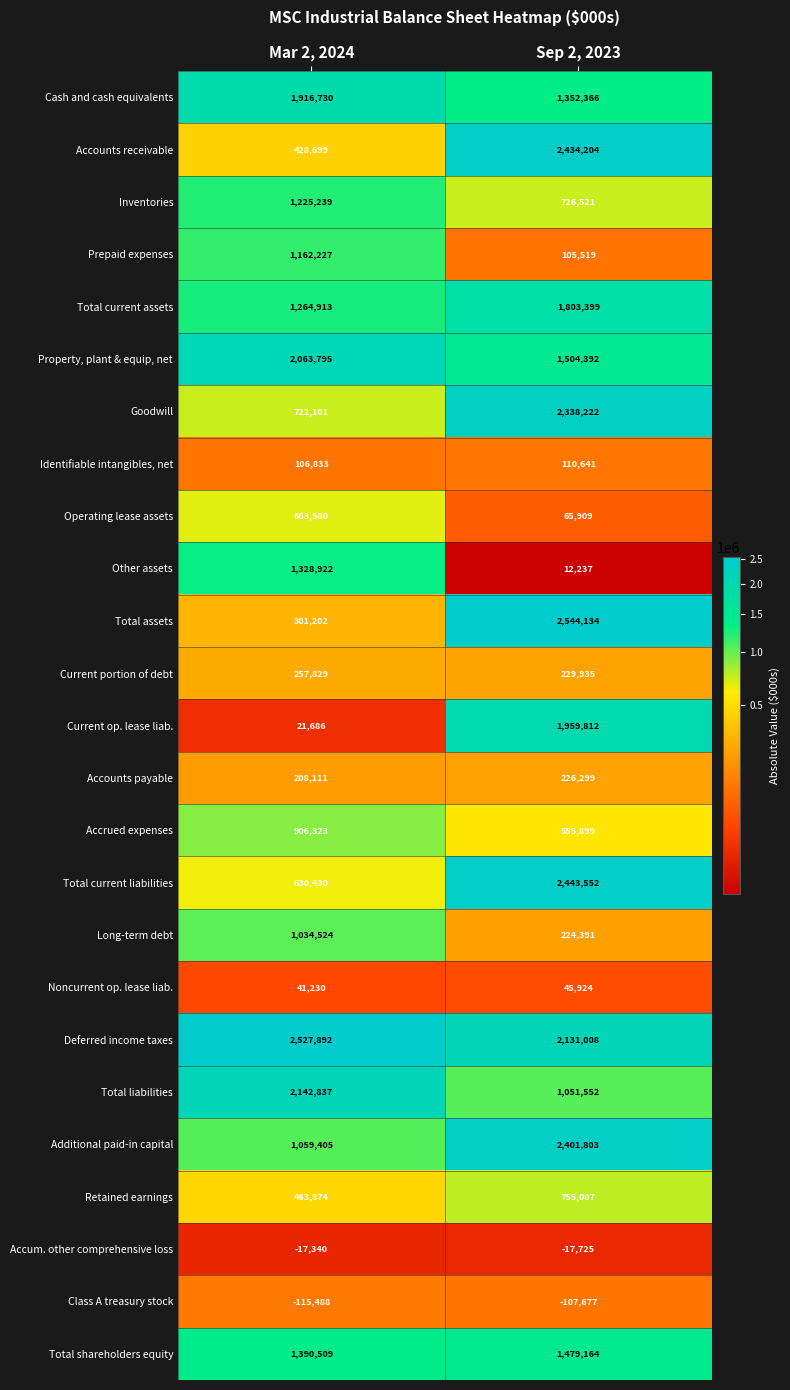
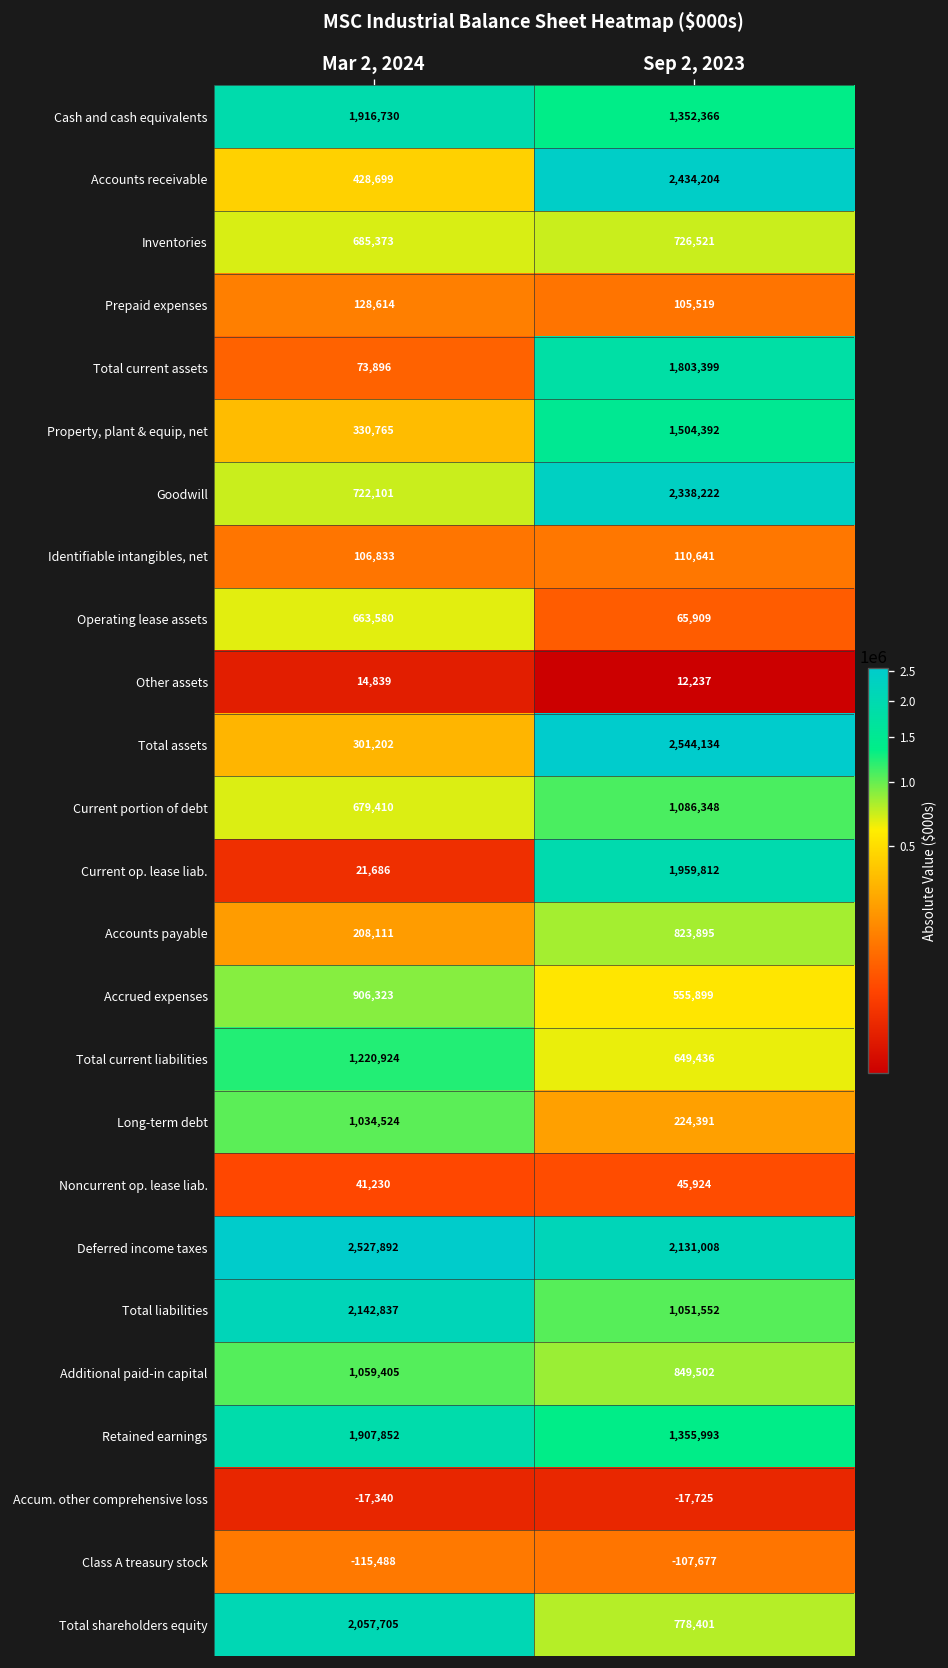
Inventories, Mar 2, 2024: 1,225,239 -> 685,373
Prepaid expenses, Mar 2, 2024: 1,162,227 -> 128,614
Total current assets, Mar 2, 2024: 1,264,913 -> 73,896
Property, plant & equip, net, Mar 2, 2024: 2,063,795 -> 330,765
Other assets, Mar 2, 2024: 1,328,922 -> 14,839
Current portion of debt, Mar 2, 2024: 257,829 -> 679,410
Current portion of debt, Sep 2, 2023: 229,935 -> 1,086,348
Accounts payable, Sep 2, 2023: 226,299 -> 823,895
Total current liabilities, Mar 2, 2024: 630,430 -> 1,220,924
Total current liabilities, Sep 2, 2023: 2,443,552 -> 649,436
Additional paid-in capital, Sep 2, 2023: 2,401,803 -> 849,502
Retained earnings, Mar 2, 2024: 463,874 -> 1,907,852
Retained earnings, Sep 2, 2023: 755,007 -> 1,355,993
Total shareholders equity, Mar 2, 2024: 1,390,509 -> 2,057,705
Total shareholders equity, Sep 2, 2023: 1,479,164 -> 778,401
